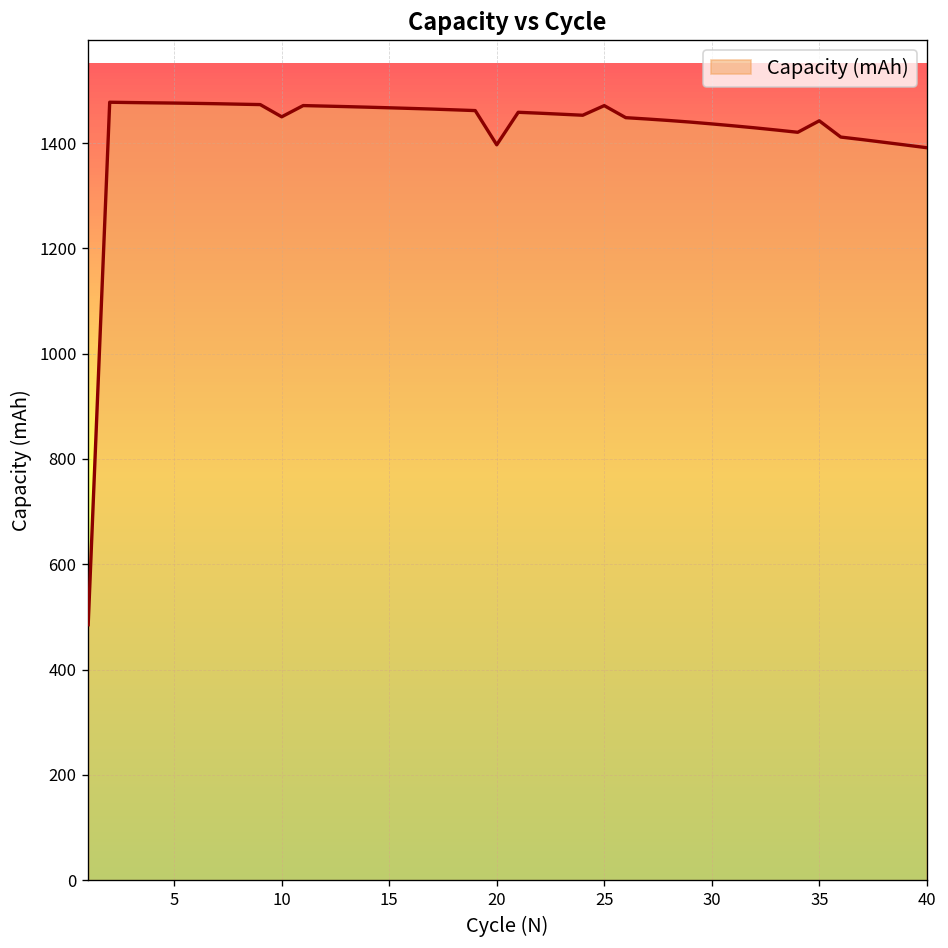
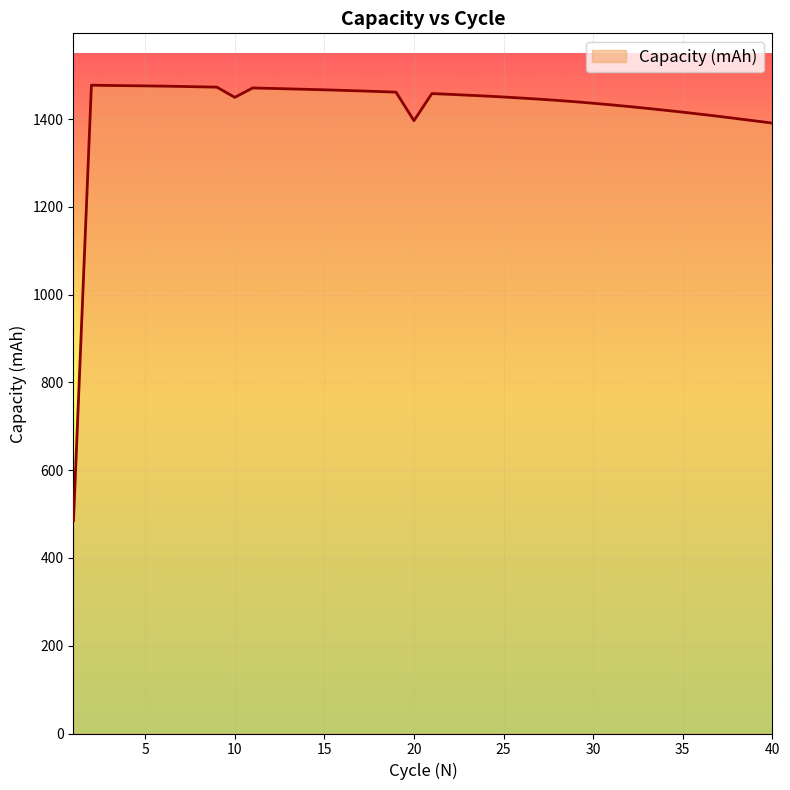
25: 1470 -> 1450
35: 1440 -> 1420
